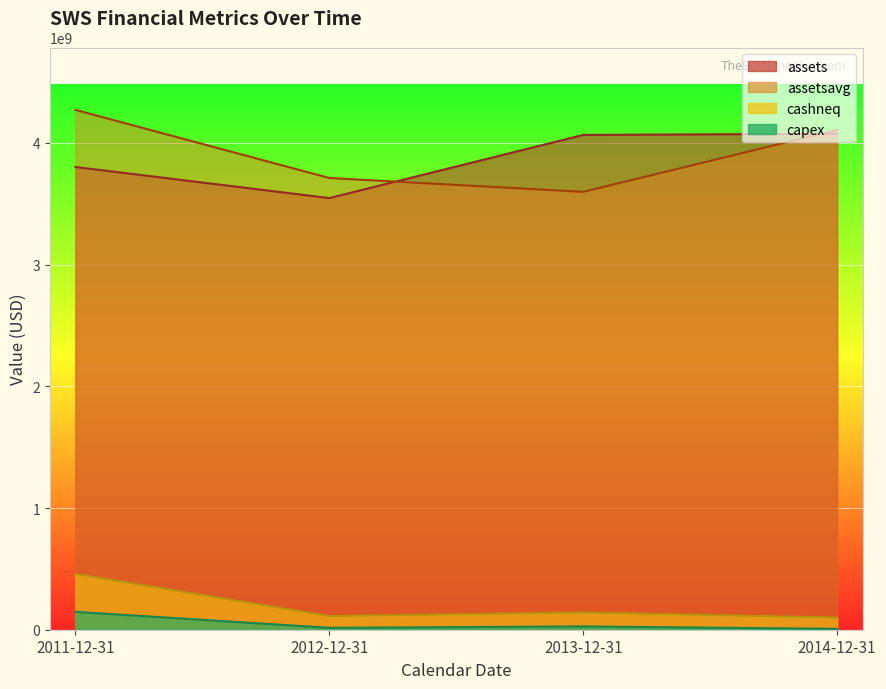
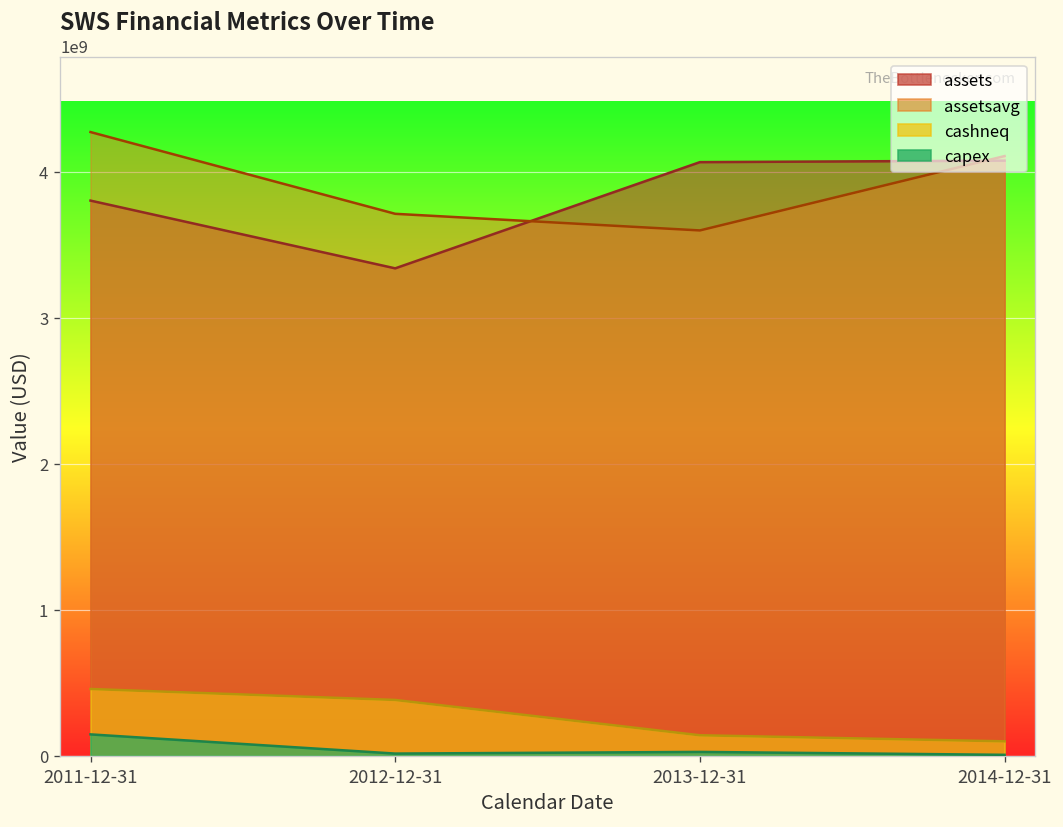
assets, 2012-12-31: 3550000000 -> 3340000000
cashneq, 2012-12-31: 110000000 -> 380000000
